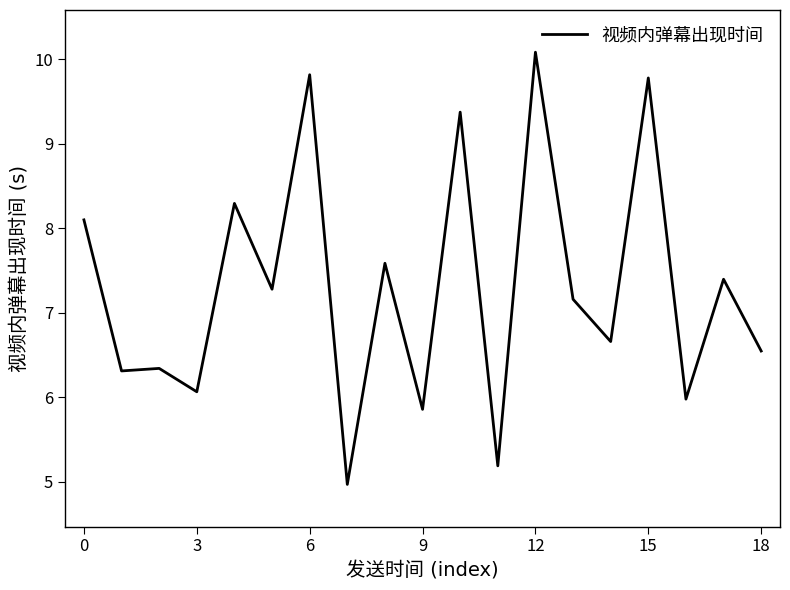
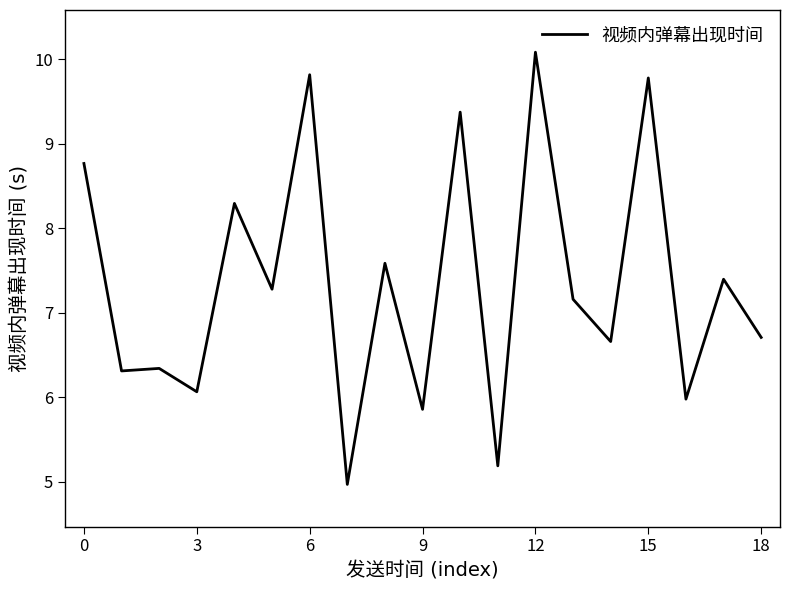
0: 8.1 -> 8.8
18: 6.5 -> 6.7
